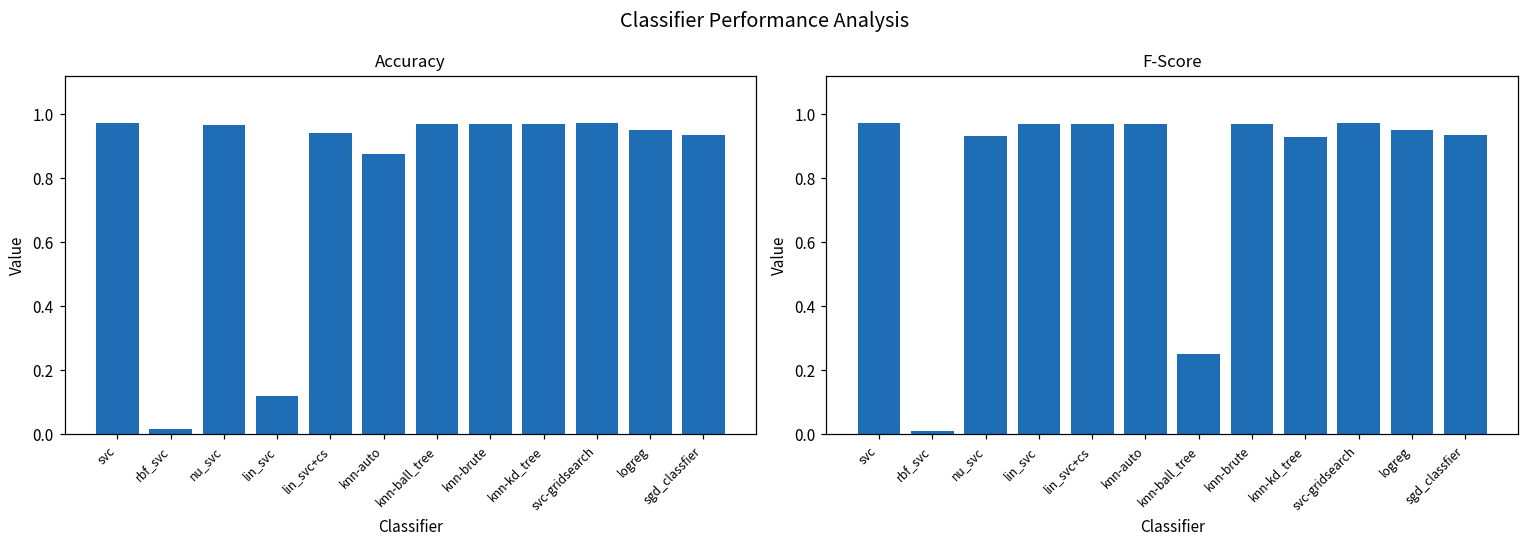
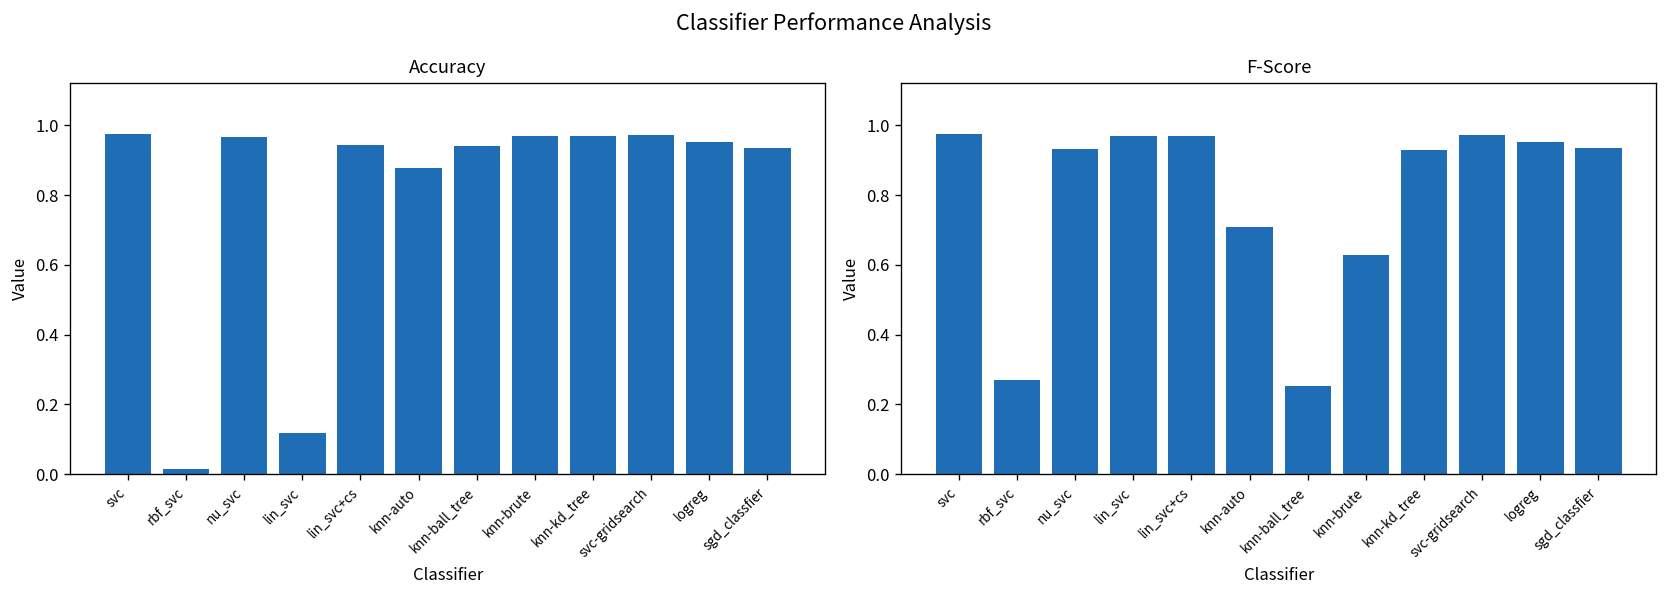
Accuracy, knn-ball_tree: 0.97 -> 0.94
F-Score, rbf_svc: 0.01 -> 0.27
F-Score, knn-auto: 0.97 -> 0.71
F-Score, knn-brute: 0.97 -> 0.63
